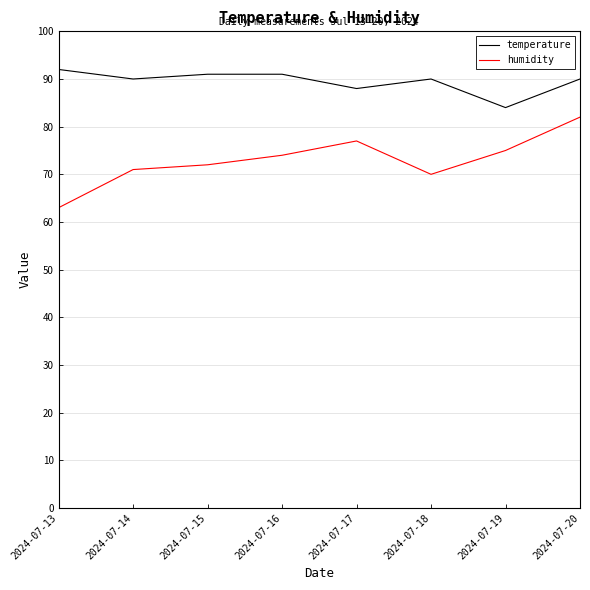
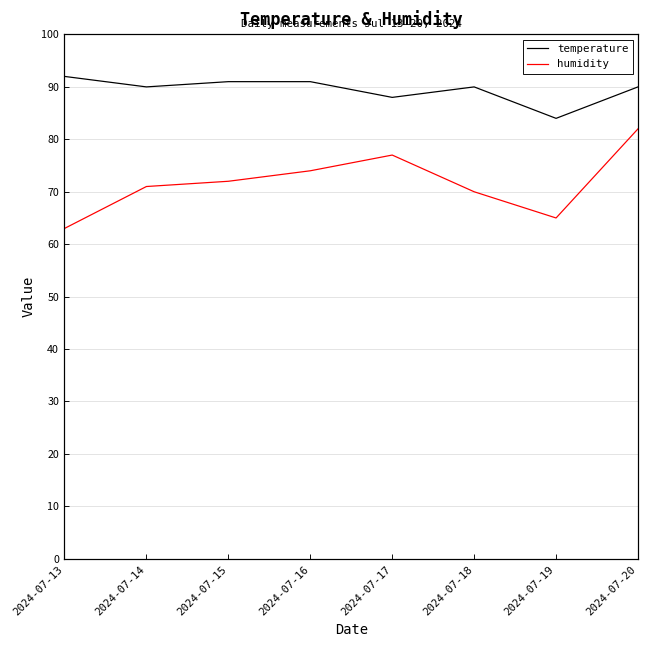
humidity, 2024-07-19: 75 -> 65
